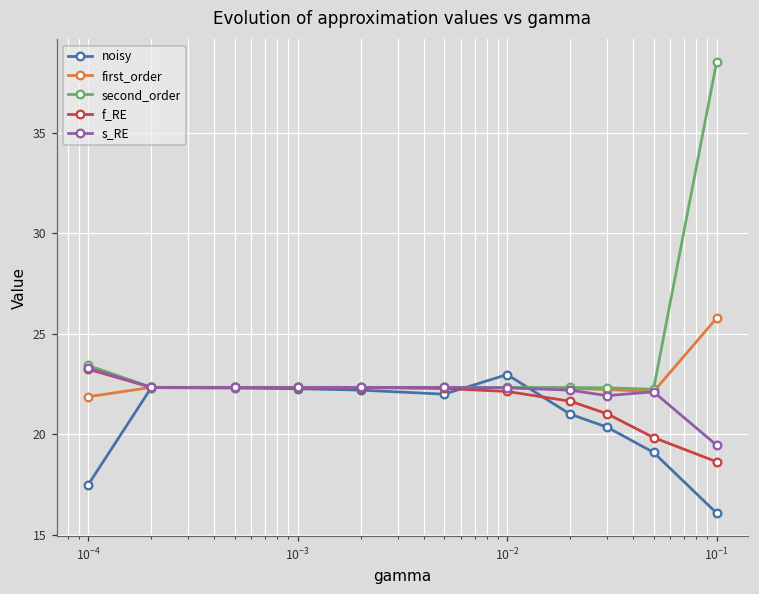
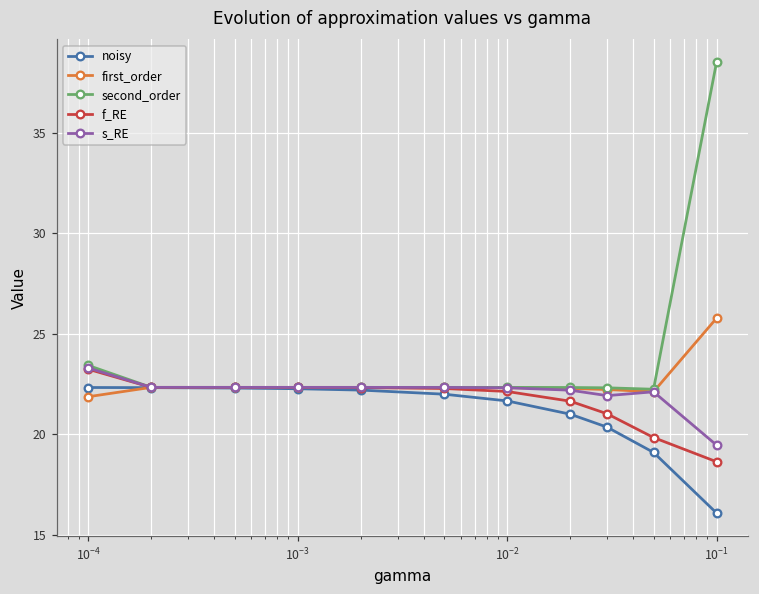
noisy, 10^-4: 17.5 -> 22.3
noisy, 10^-2: 23.0 -> 21.7
